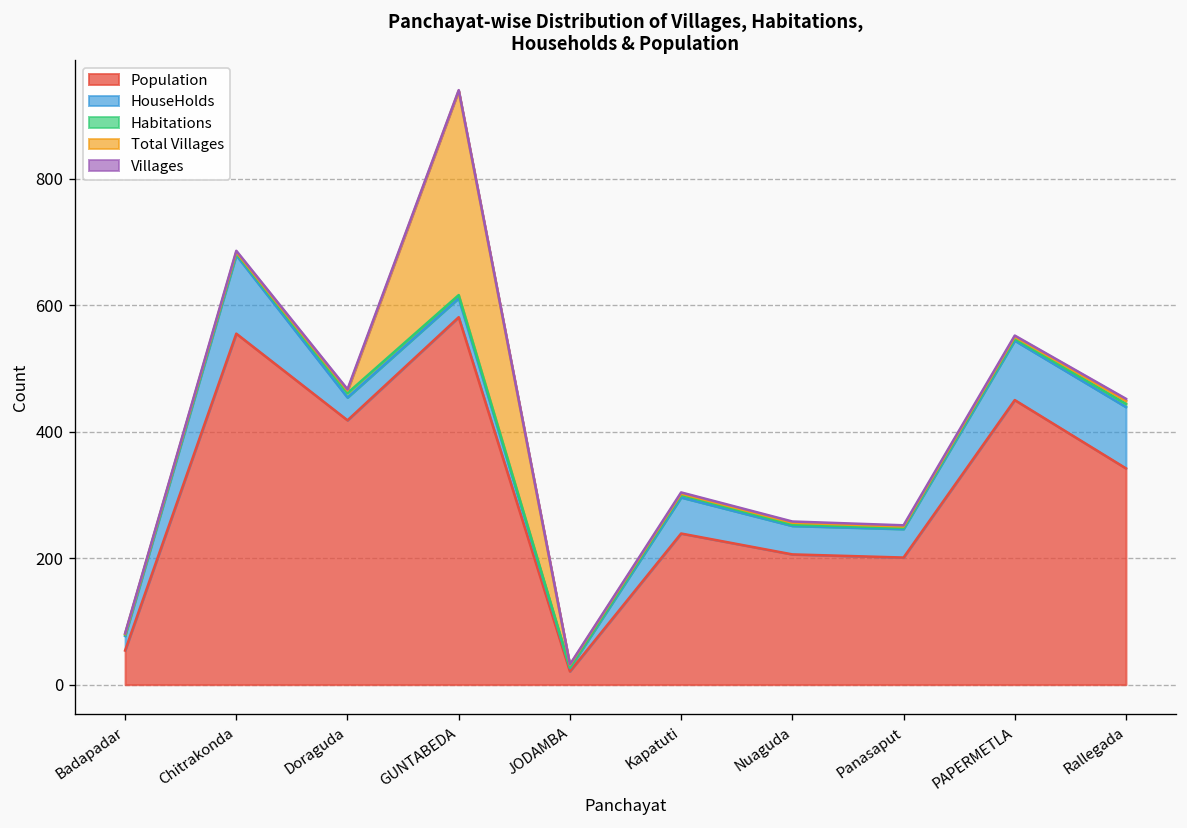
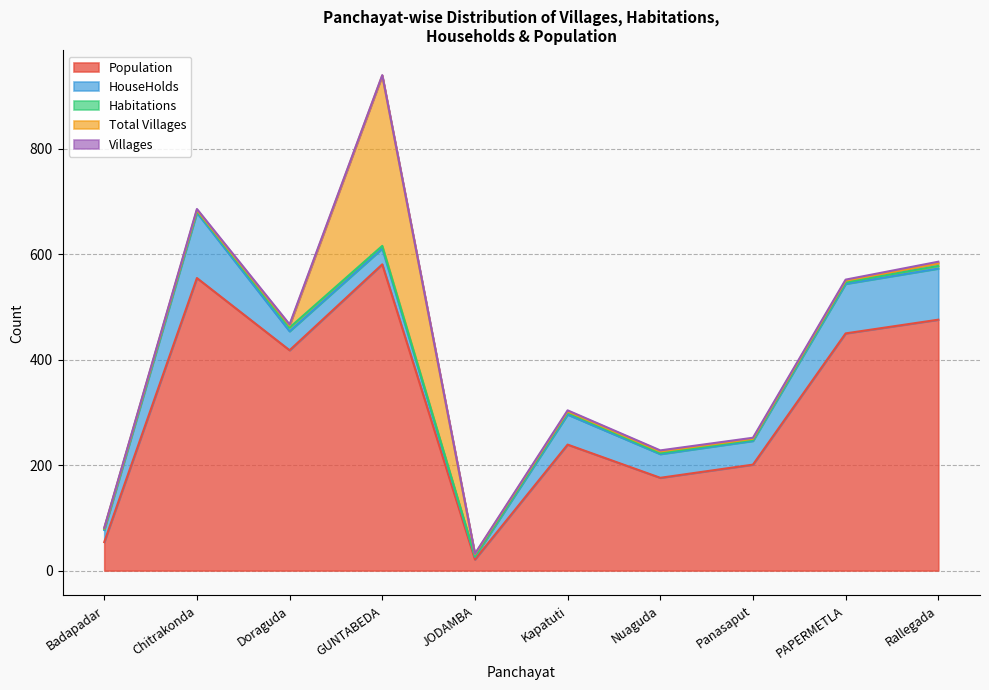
Population, Nuaguda: 210 -> 180
Population, Rallegada: 340 -> 480
